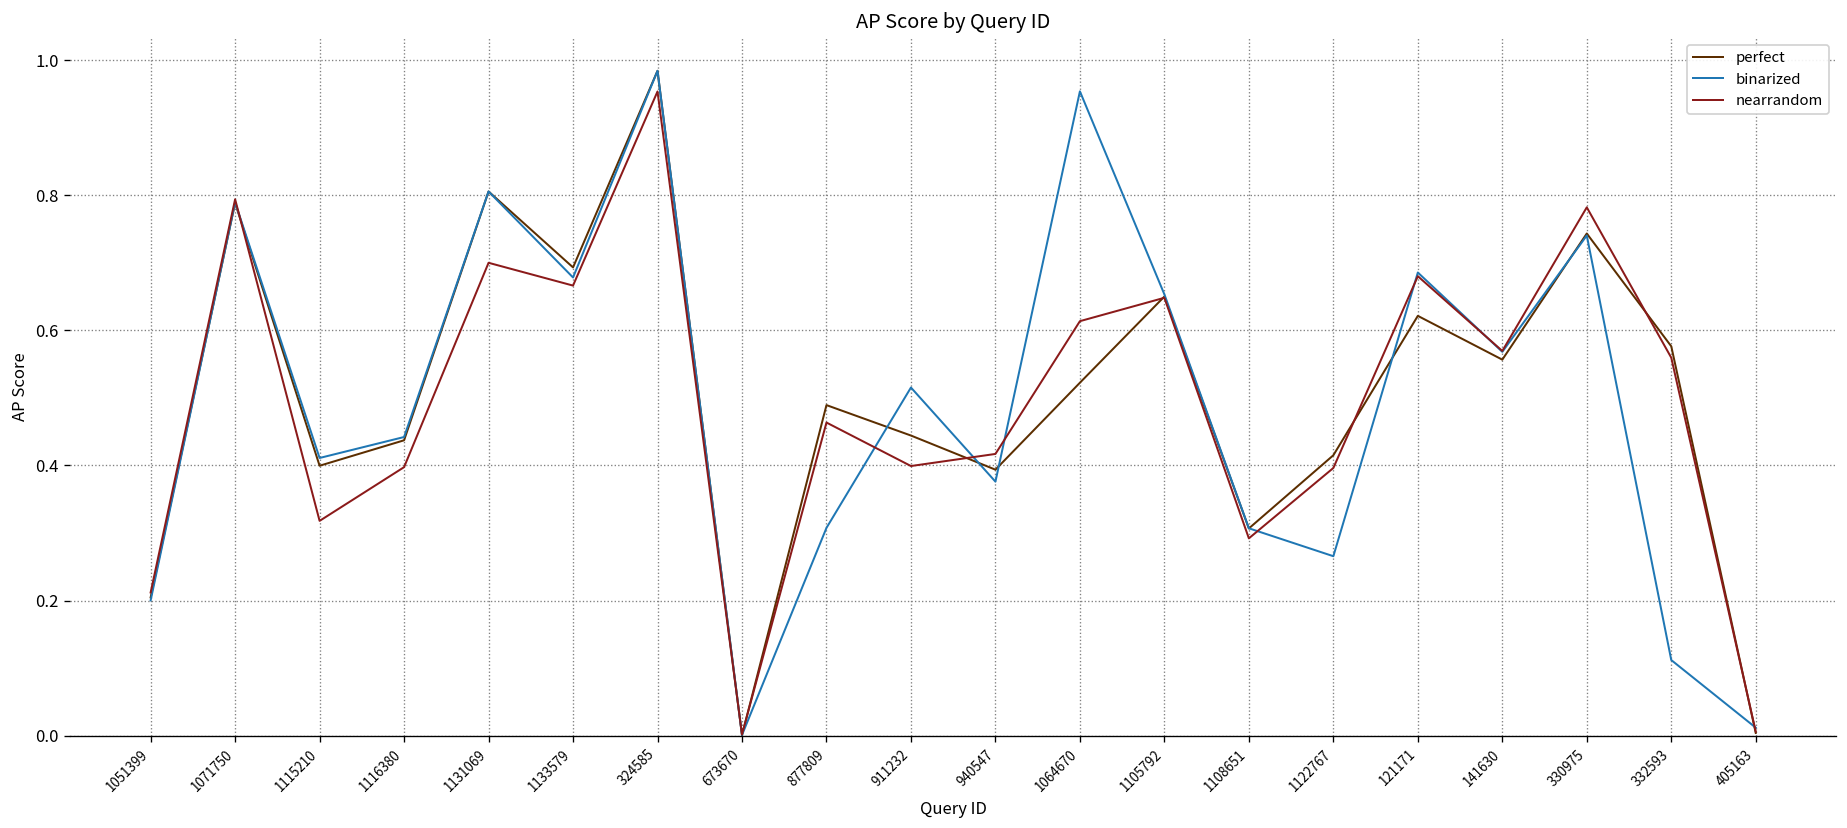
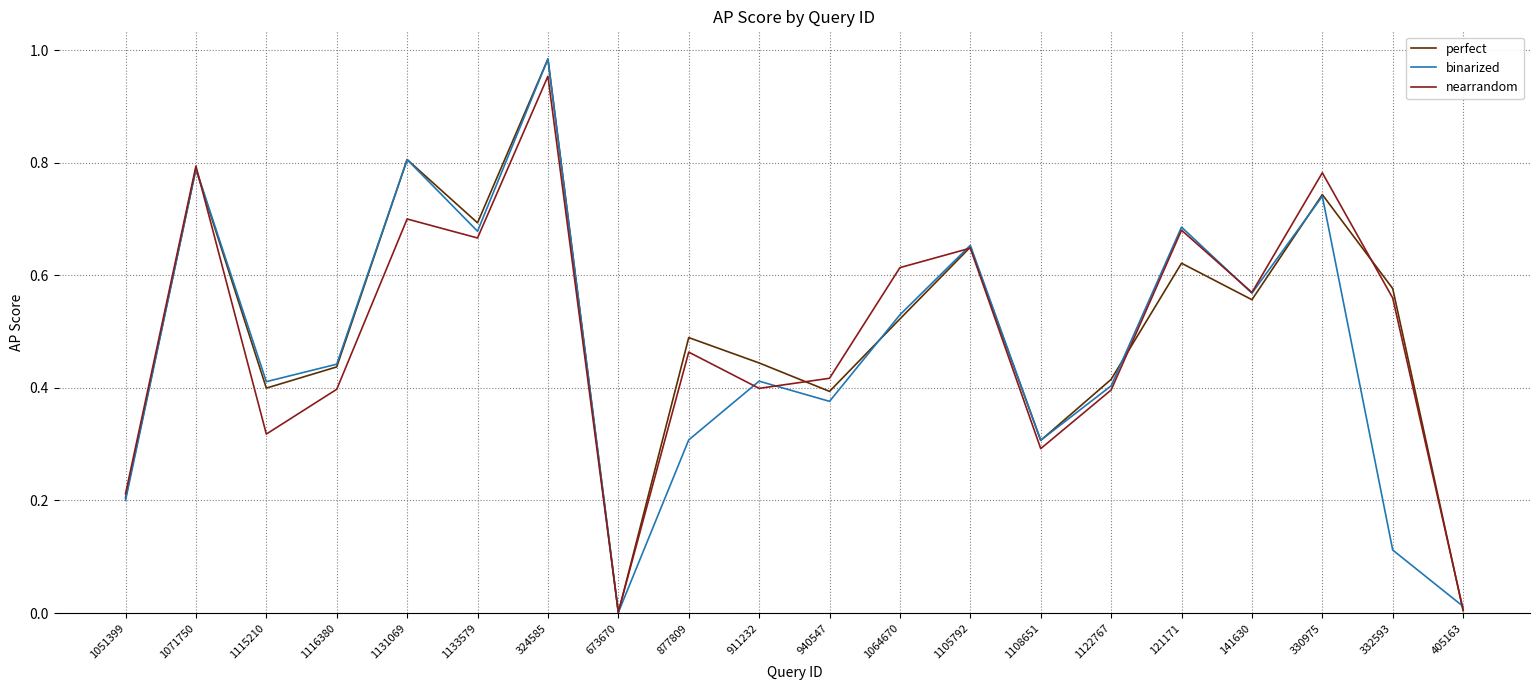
binarized, 911232: 0.52 -> 0.41
binarized, 1064670: 0.95 -> 0.53
binarized, 1122767: 0.27 -> 0.40
